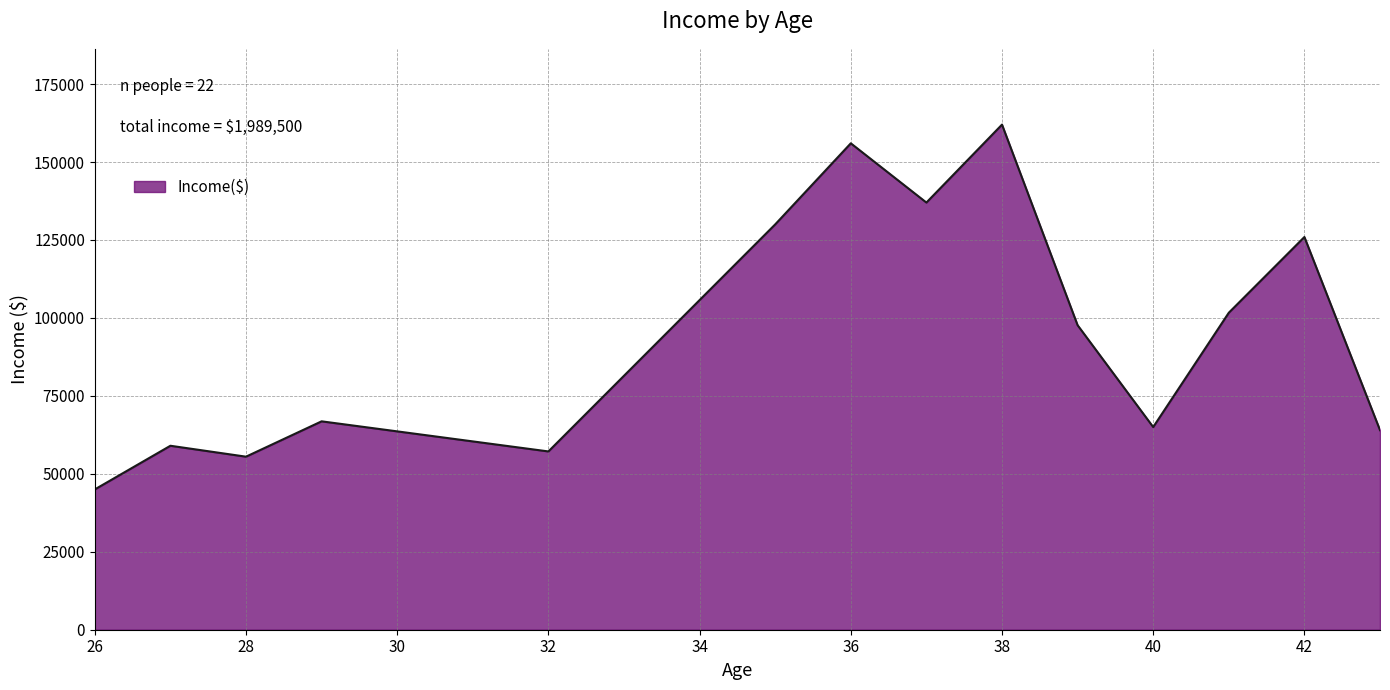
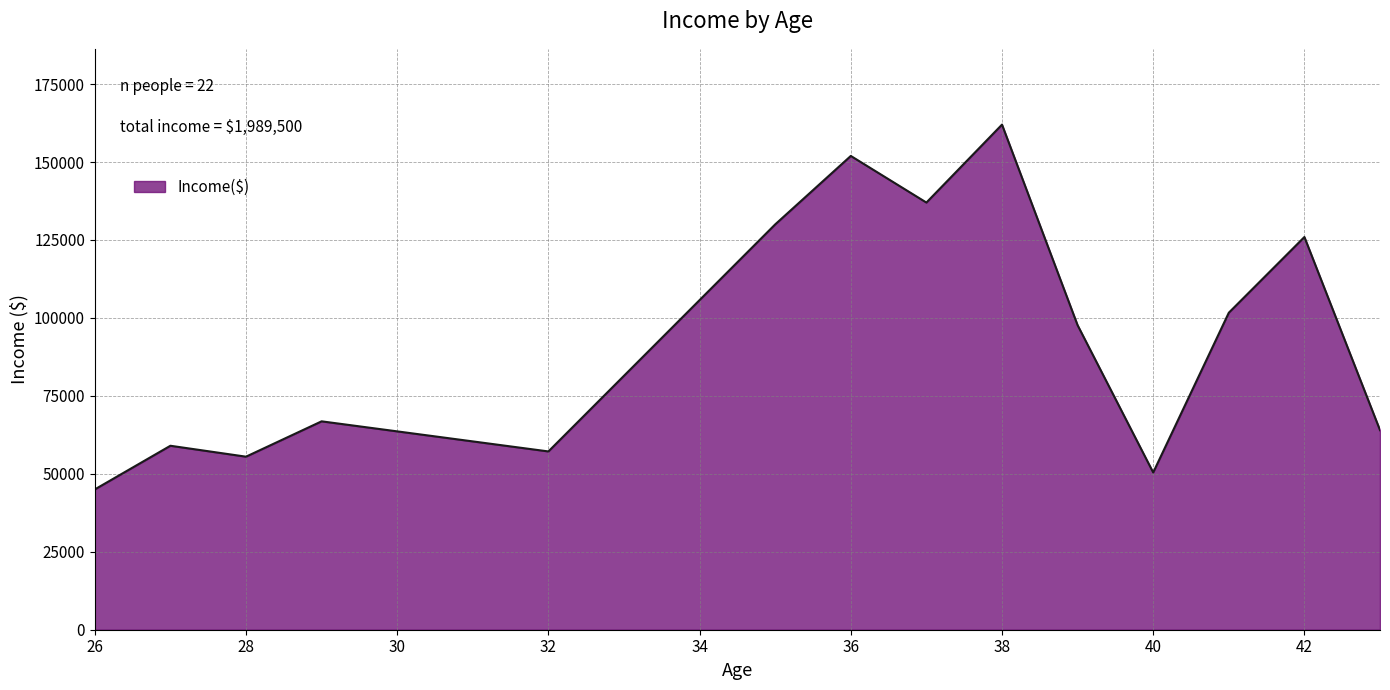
36: 156000 -> 152000
40: 65000 -> 50000
